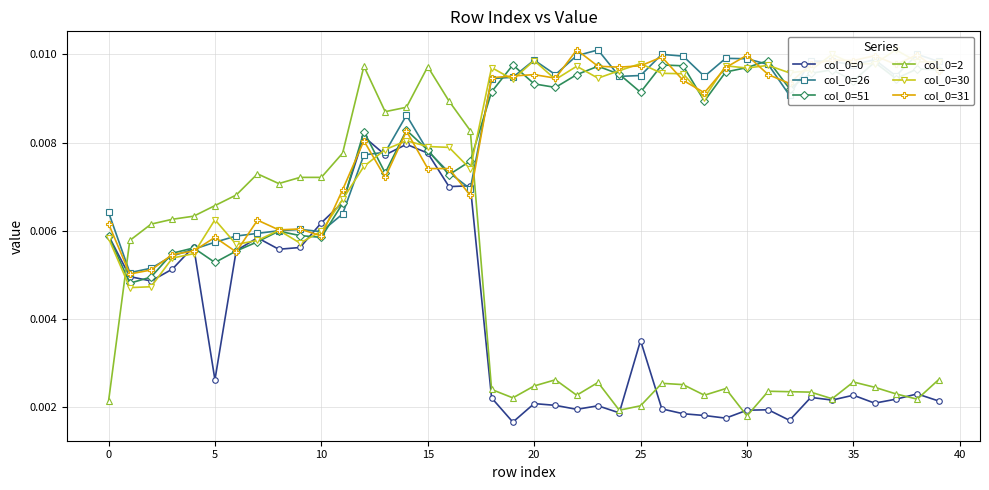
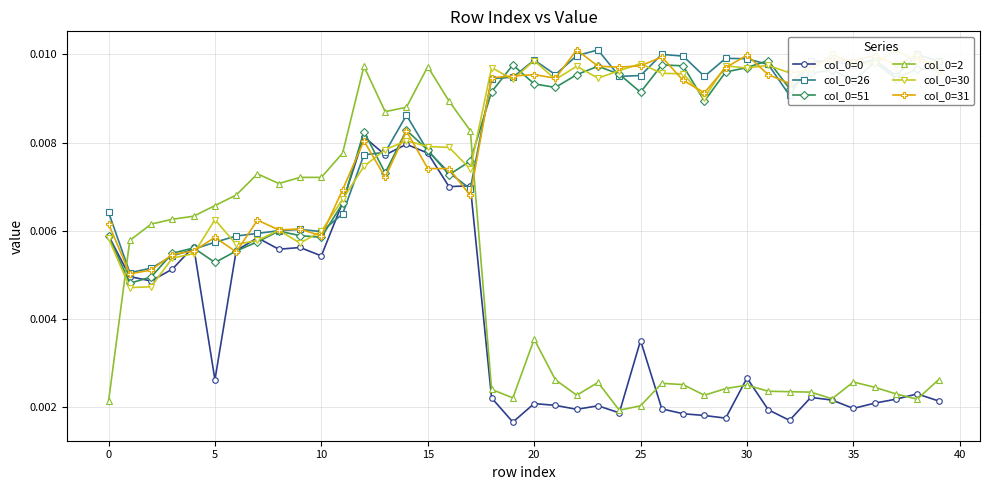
col_0=0, 10: 0.0062 -> 0.0054
col_0=2, 20: 0.0025 -> 0.0035
col_0=0, 30: 0.0019 -> 0.0027
col_0=2, 30: 0.0018 -> 0.0025
col_0=0, 35: 0.0023 -> 0.0020
